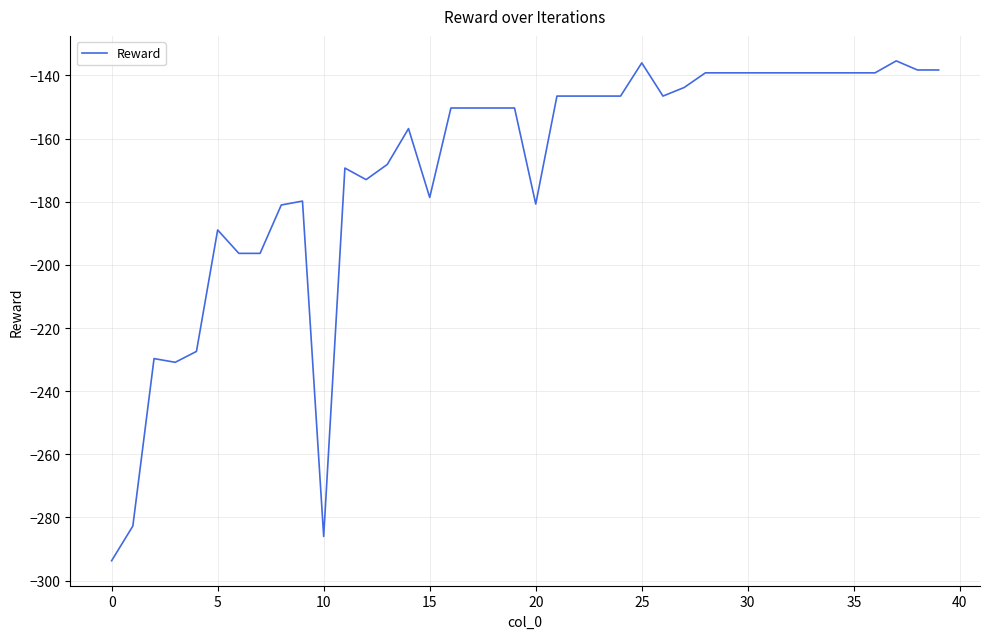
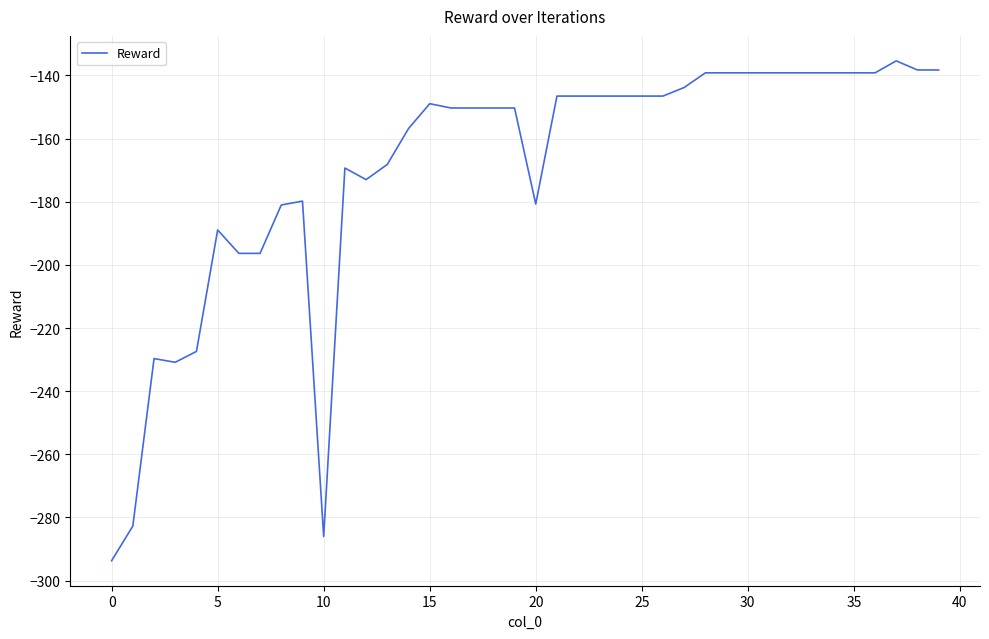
15: -179 -> -149
25: -136 -> -147
